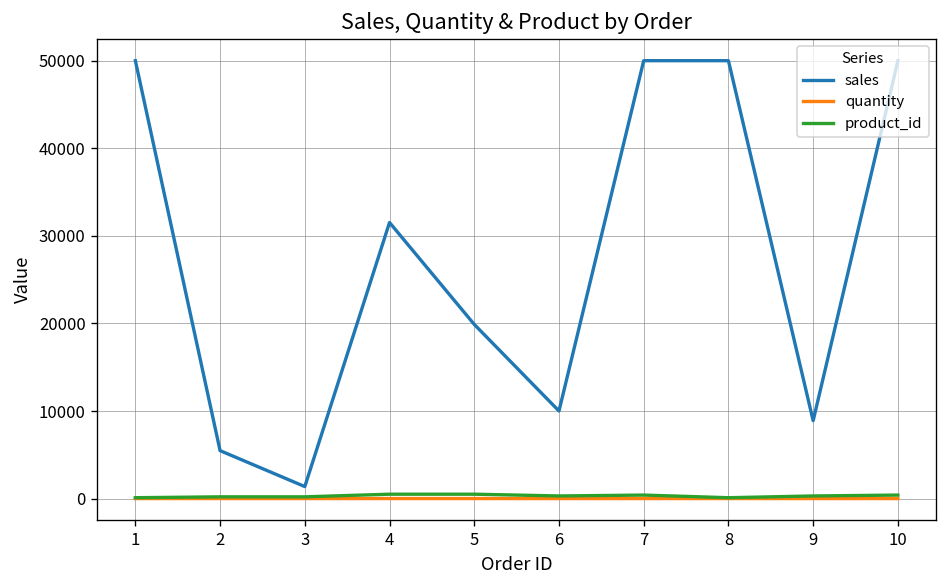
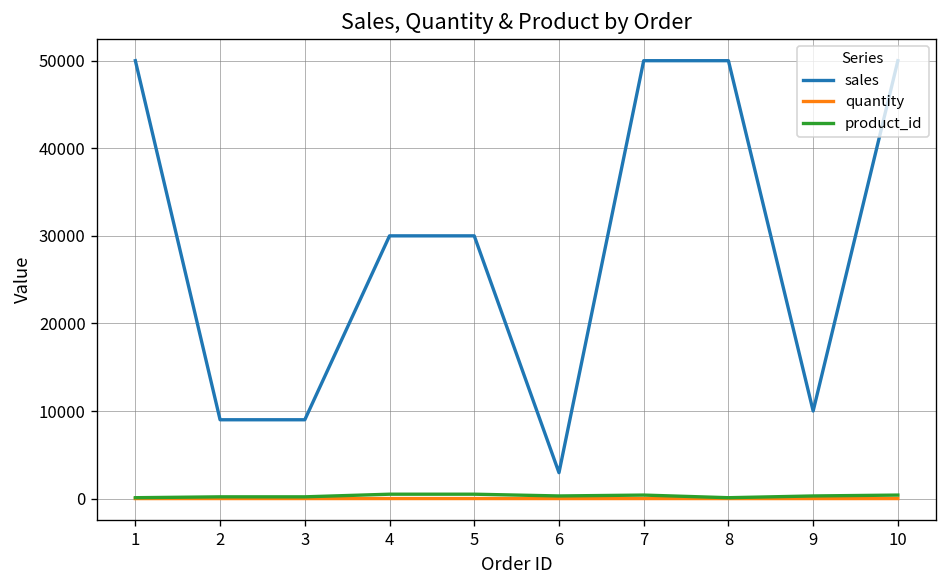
sales, 2: 5000 -> 9000
sales, 3: 1000 -> 9000
sales, 4: 32000 -> 30000
sales, 5: 20000 -> 30000
sales, 6: 10000 -> 3000
sales, 9: 9000 -> 10000
